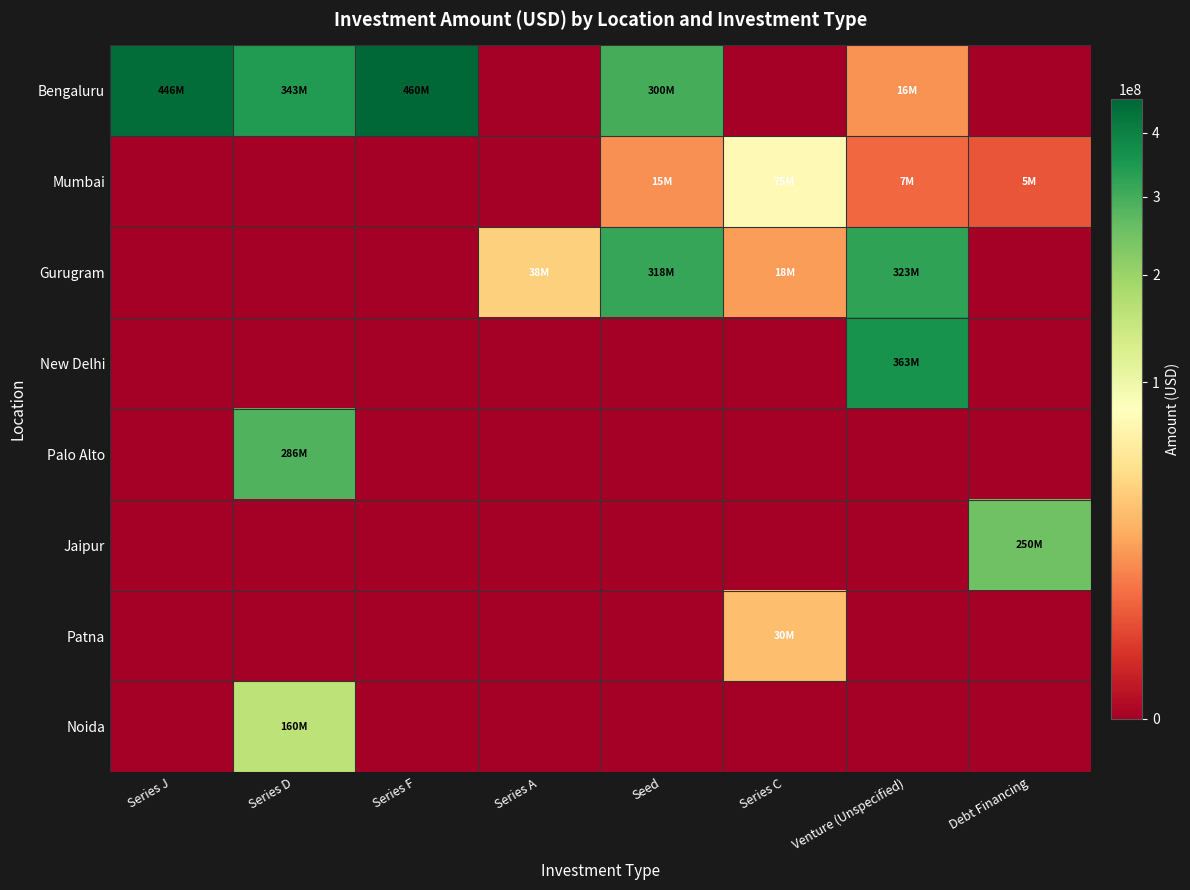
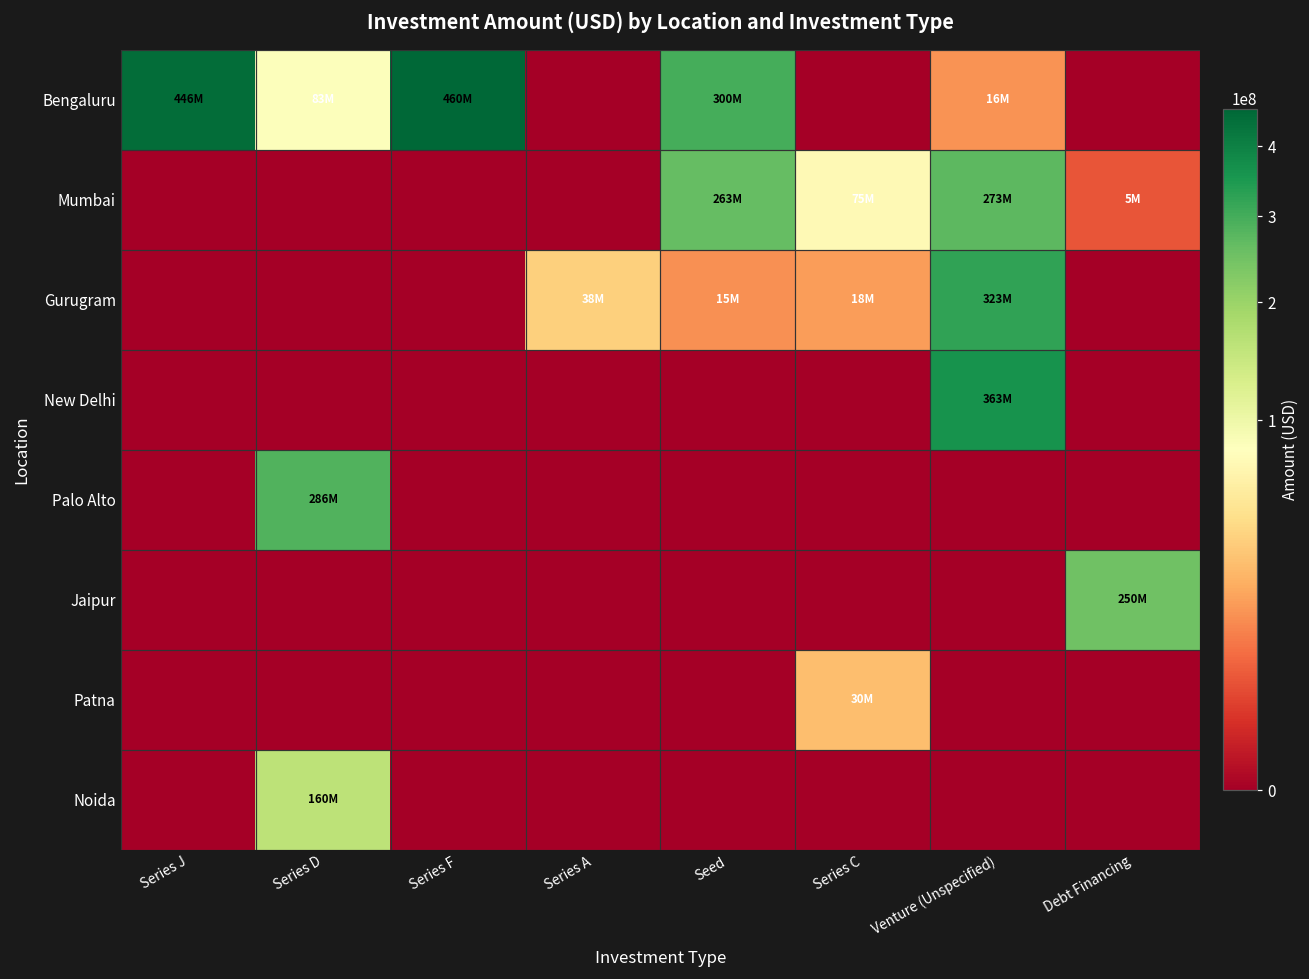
Bengaluru, Series D: 343M -> 83M
Mumbai, Seed: 15M -> 263M
Mumbai, Venture (Unspecified): 7M -> 273M
Gurugram, Seed: 318M -> 15M
